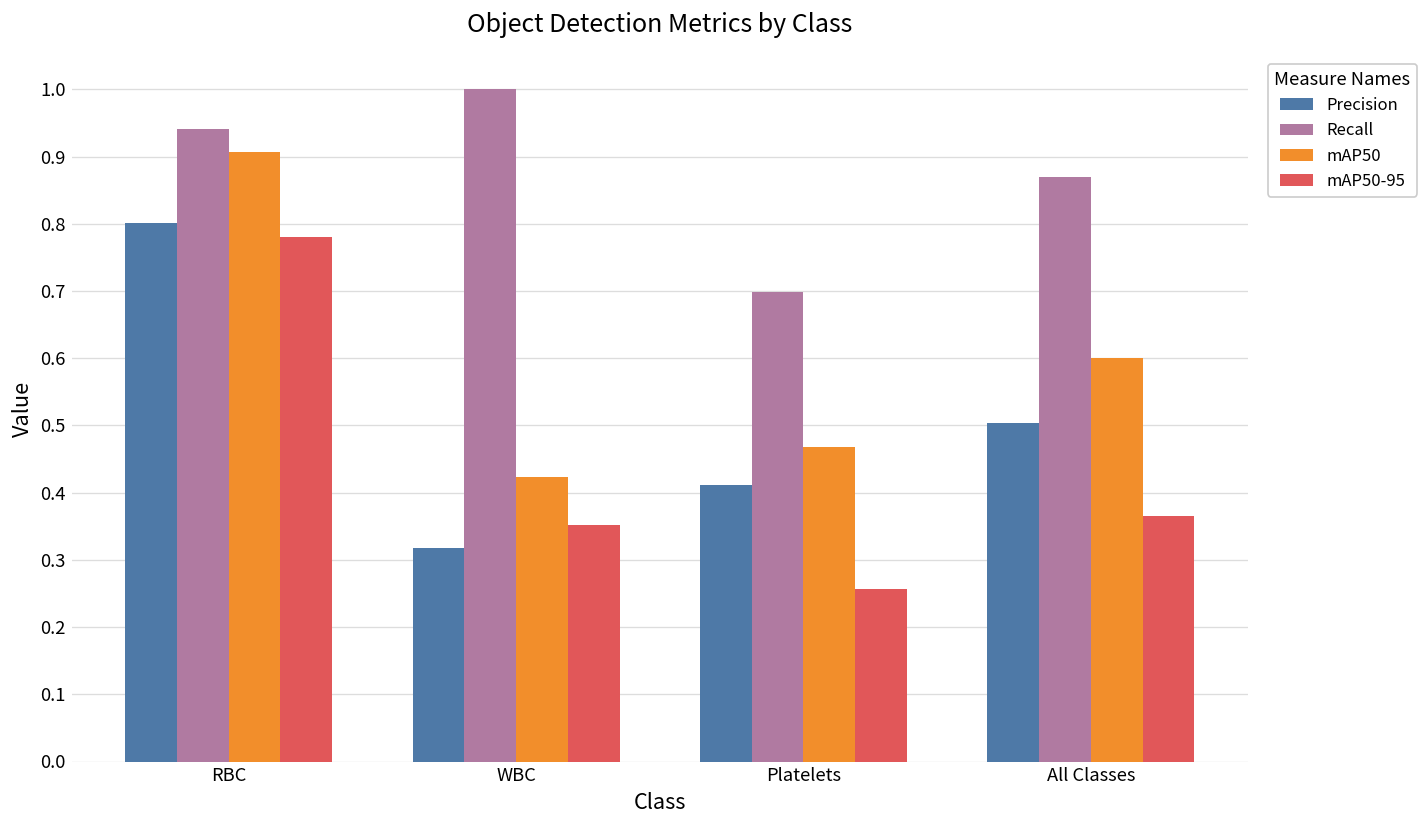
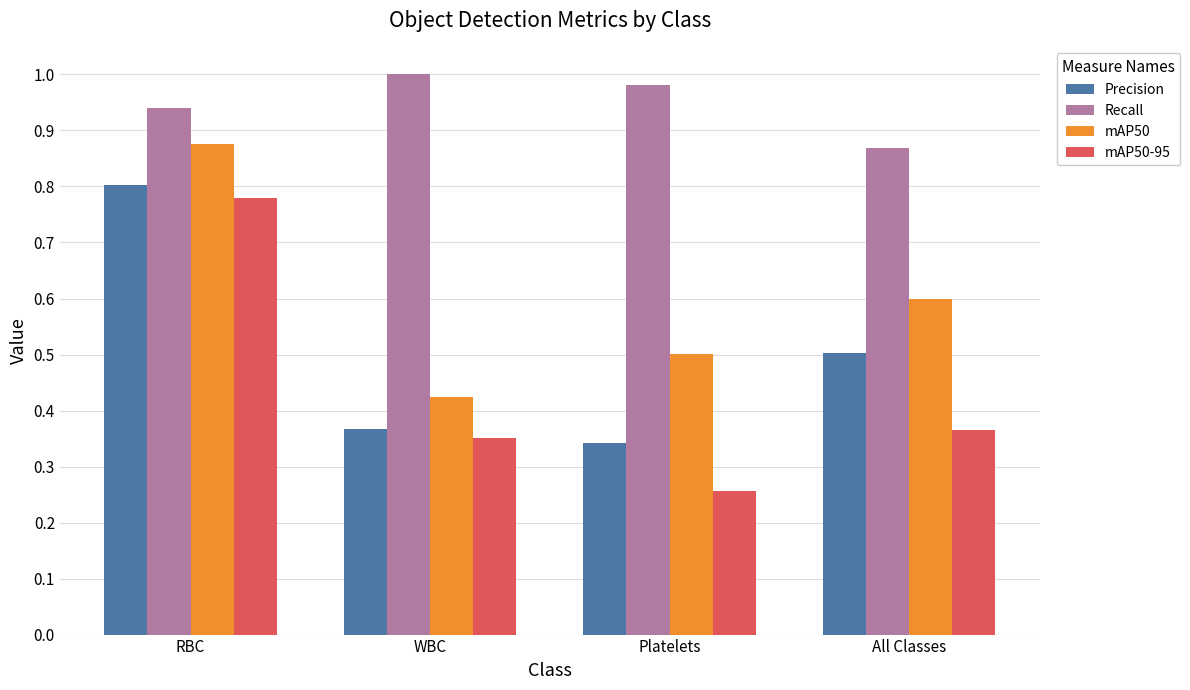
mAP50, RBC: 0.91 -> 0.88
Precision, WBC: 0.32 -> 0.37
Precision, Platelets: 0.41 -> 0.34
Recall, Platelets: 0.70 -> 0.98
mAP50, Platelets: 0.47 -> 0.50
